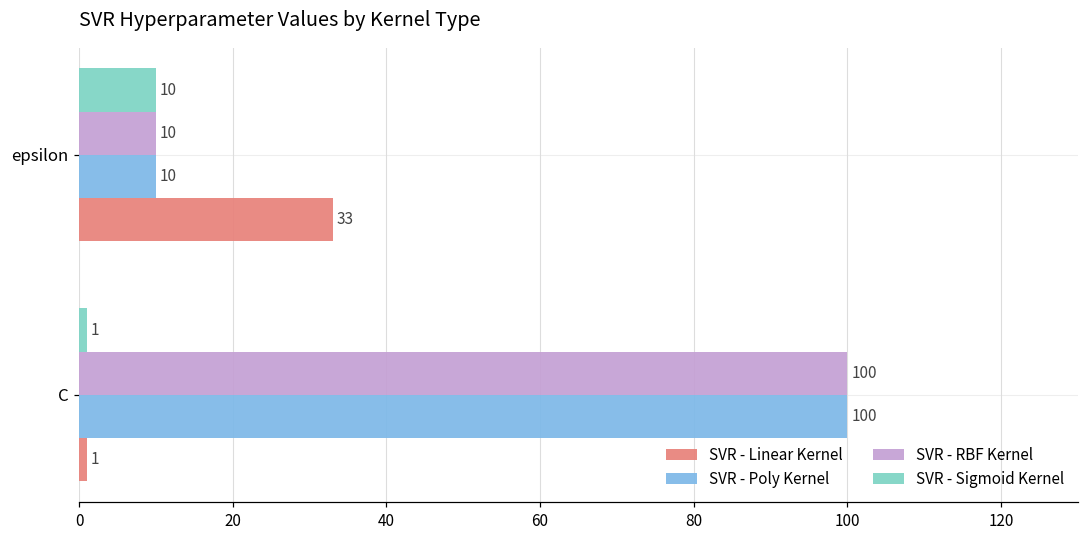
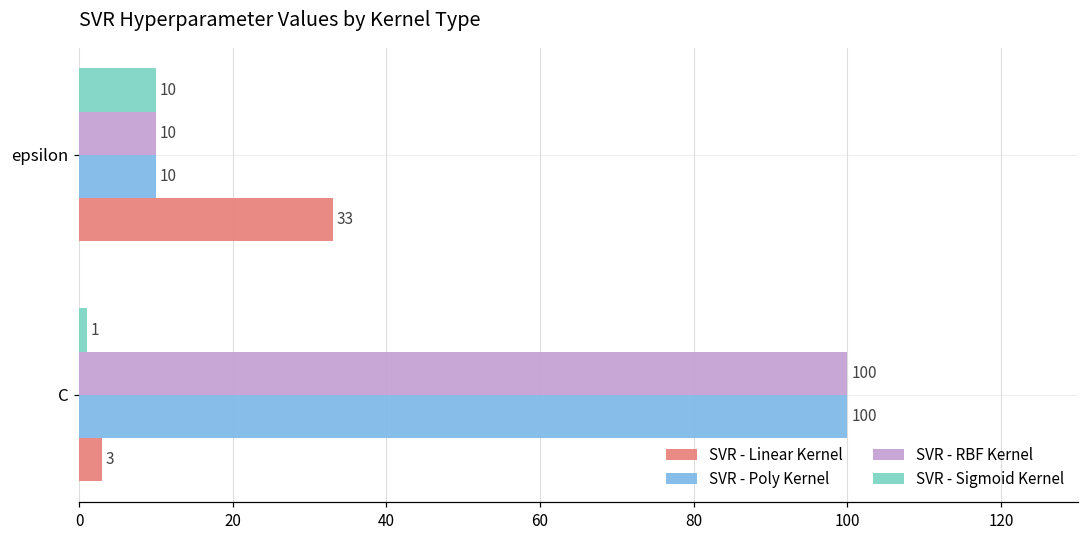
SVR - Linear Kernel, C: 1 -> 3
